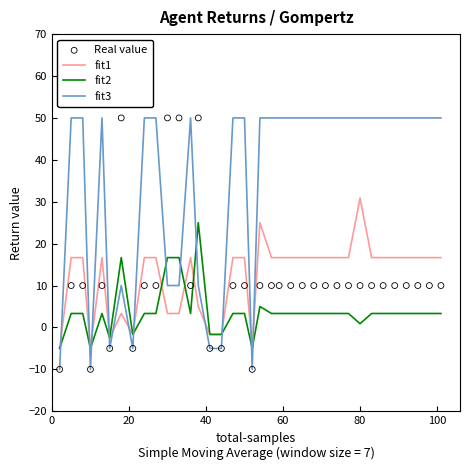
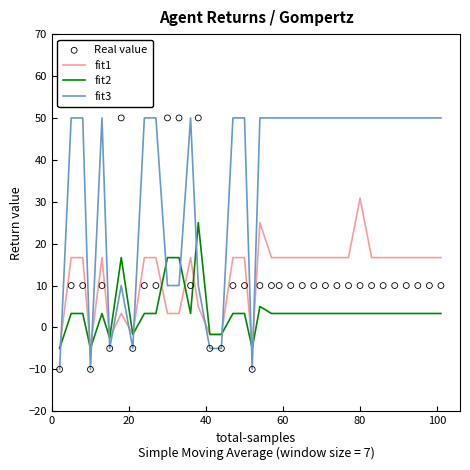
fit2, 80: 1 -> 3
